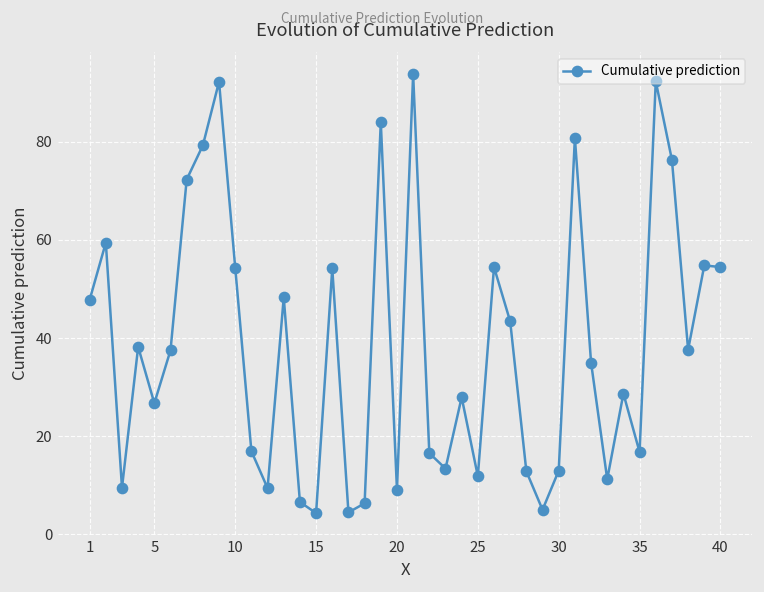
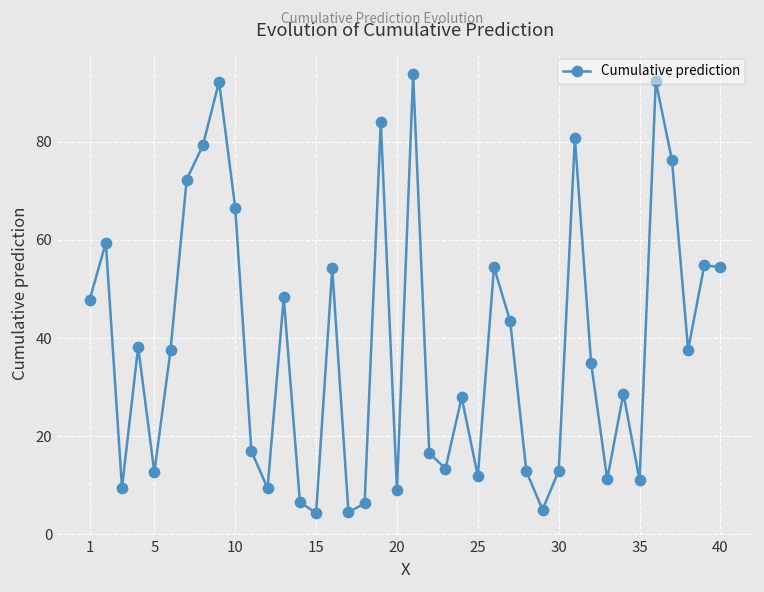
5: 27 -> 13
10: 54 -> 67
35: 17 -> 11
